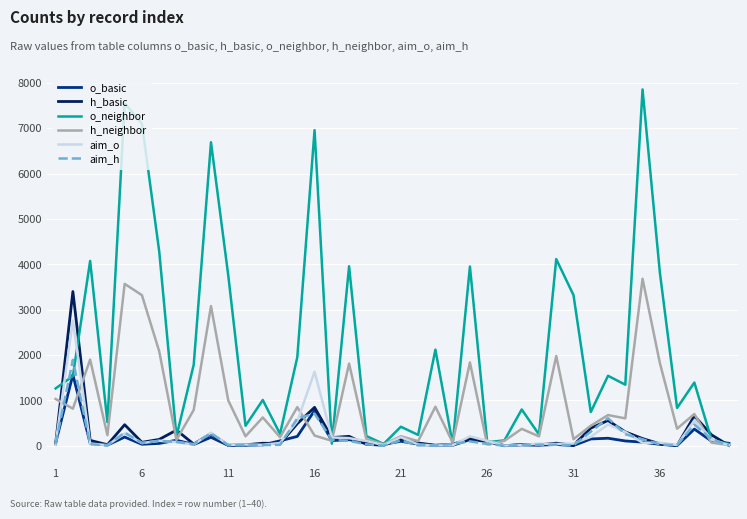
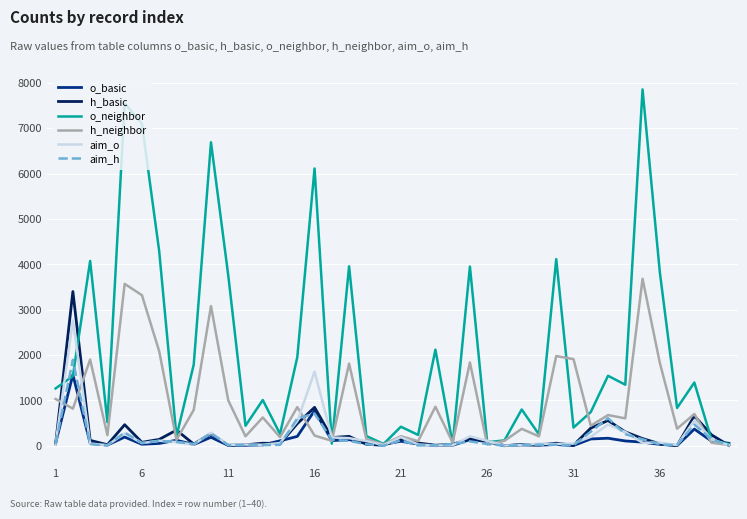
o_neighbor, 16: 7000 -> 6100
o_neighbor, 31: 3300 -> 400
h_neighbor, 31: 100 -> 1900
